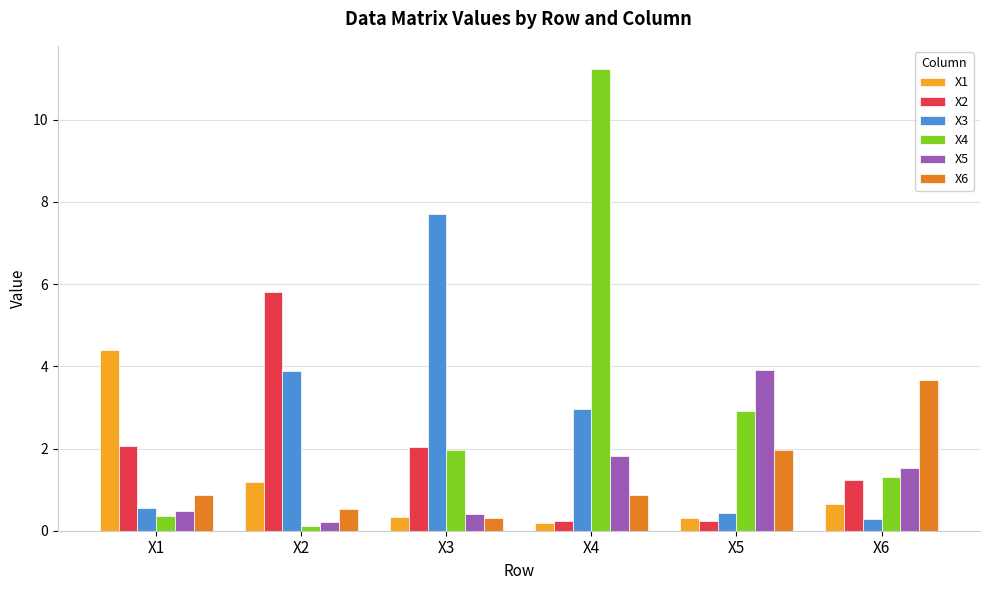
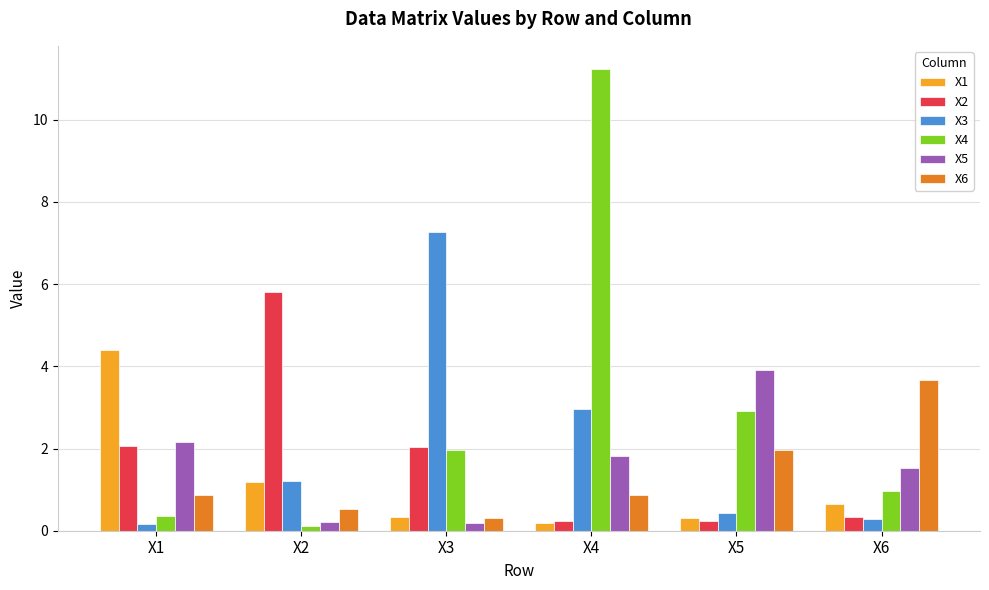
X3, X1: 0.6 -> 0.2
X5, X1: 0.5 -> 2.2
X3, X2: 3.9 -> 1.2
X3, X3: 7.7 -> 7.3
X5, X3: 0.4 -> 0.2
X2, X6: 1.2 -> 0.3
X4, X6: 1.3 -> 1.0
